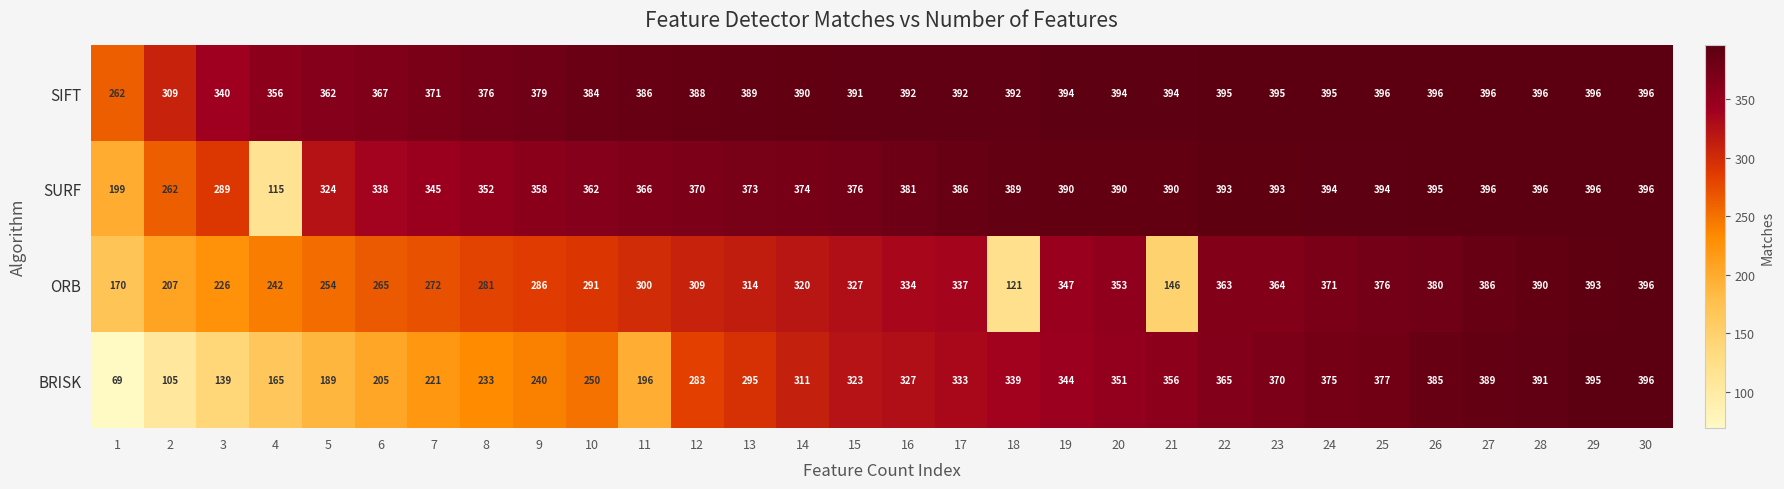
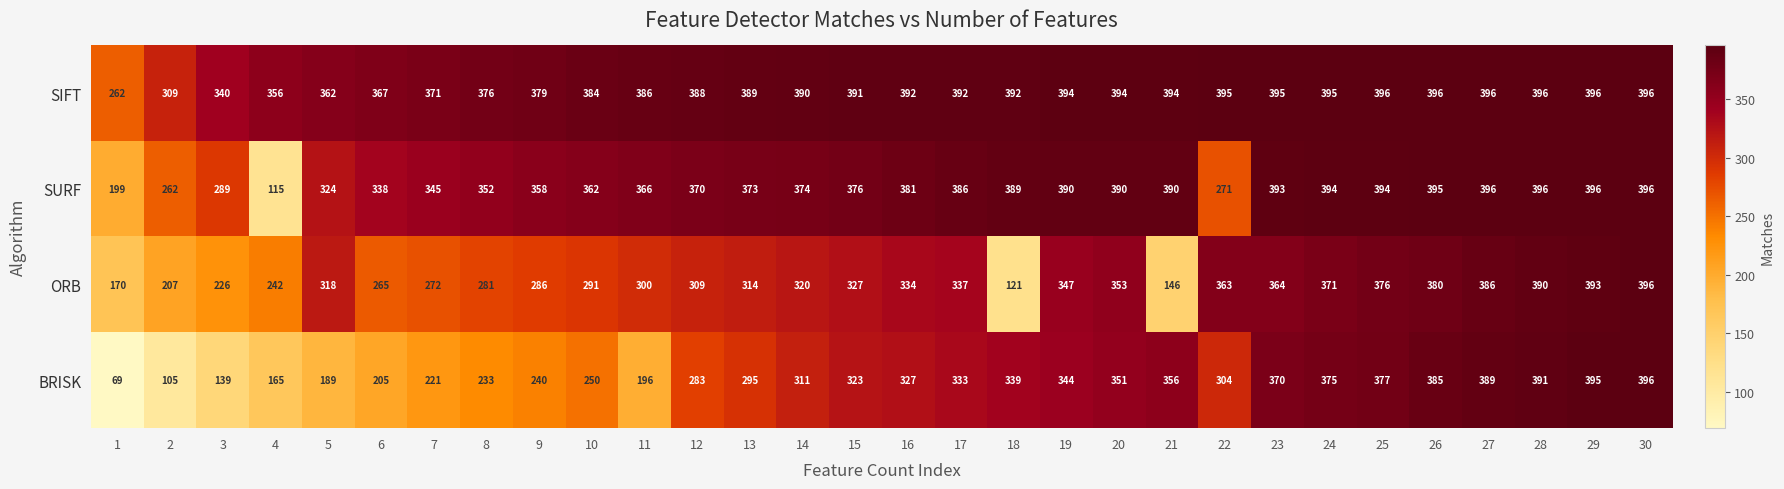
SURF, 22: 393 -> 271
ORB, 5: 254 -> 318
BRISK, 22: 365 -> 304
